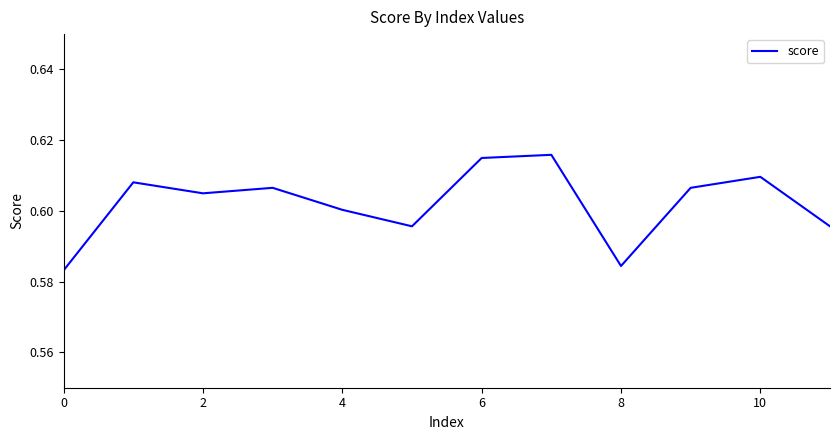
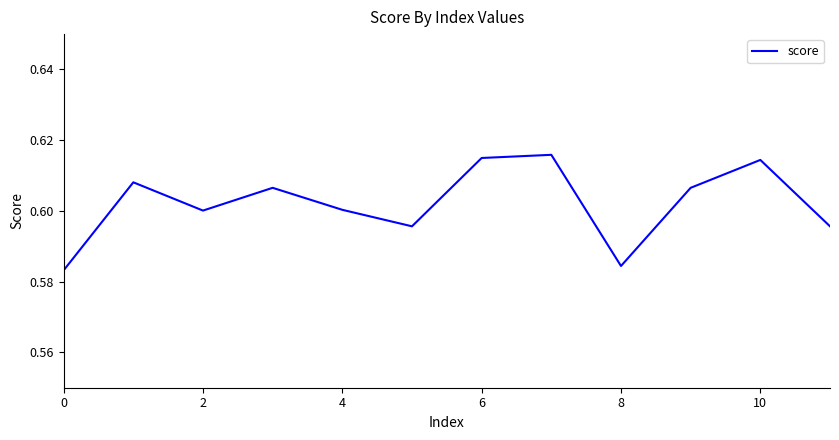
2: 0.605 -> 0.600
10: 0.610 -> 0.614
